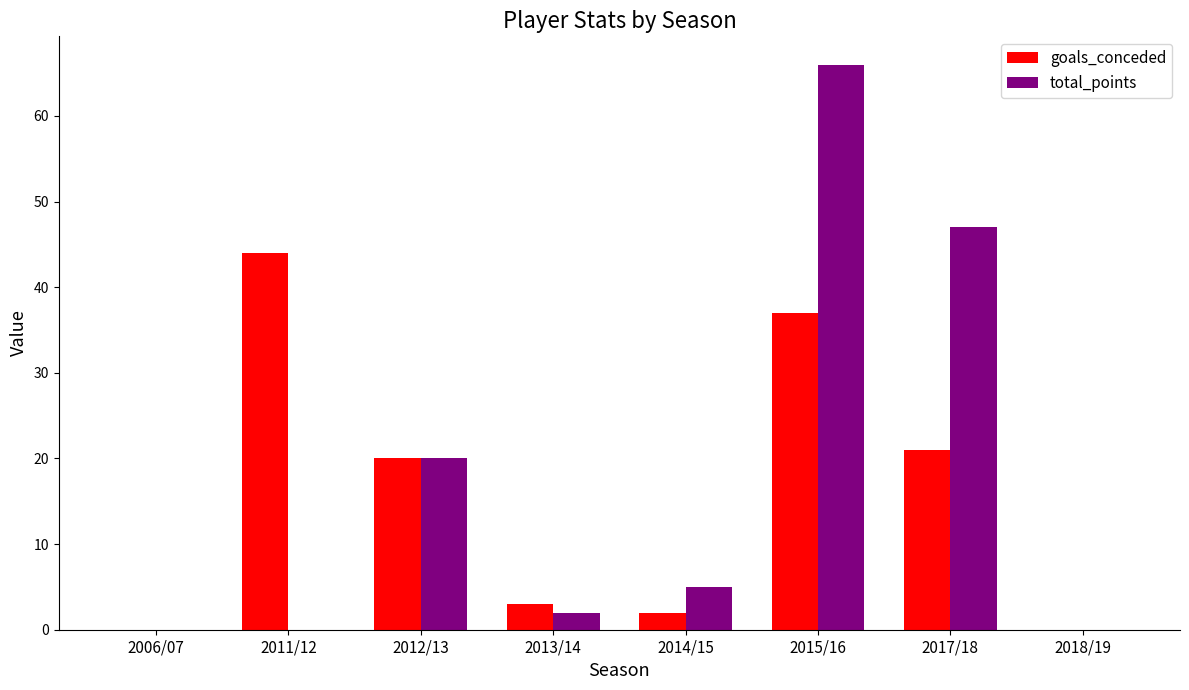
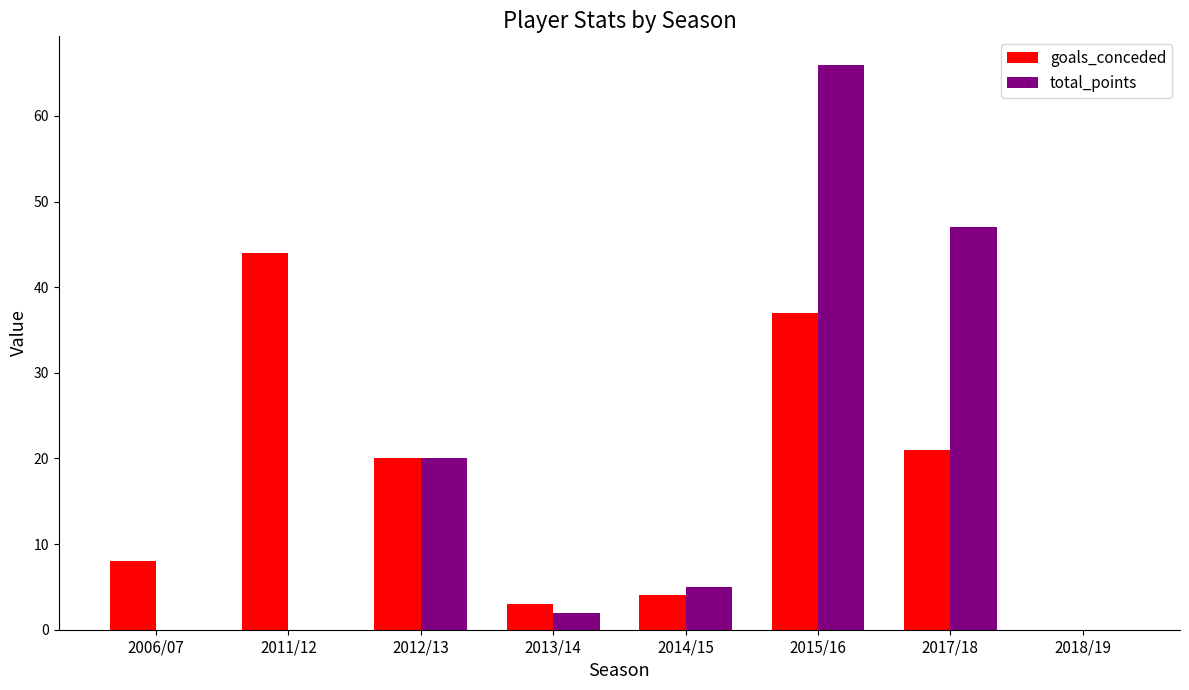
goals_conceded, 2006/07: 0 -> 8
goals_conceded, 2014/15: 2 -> 4
